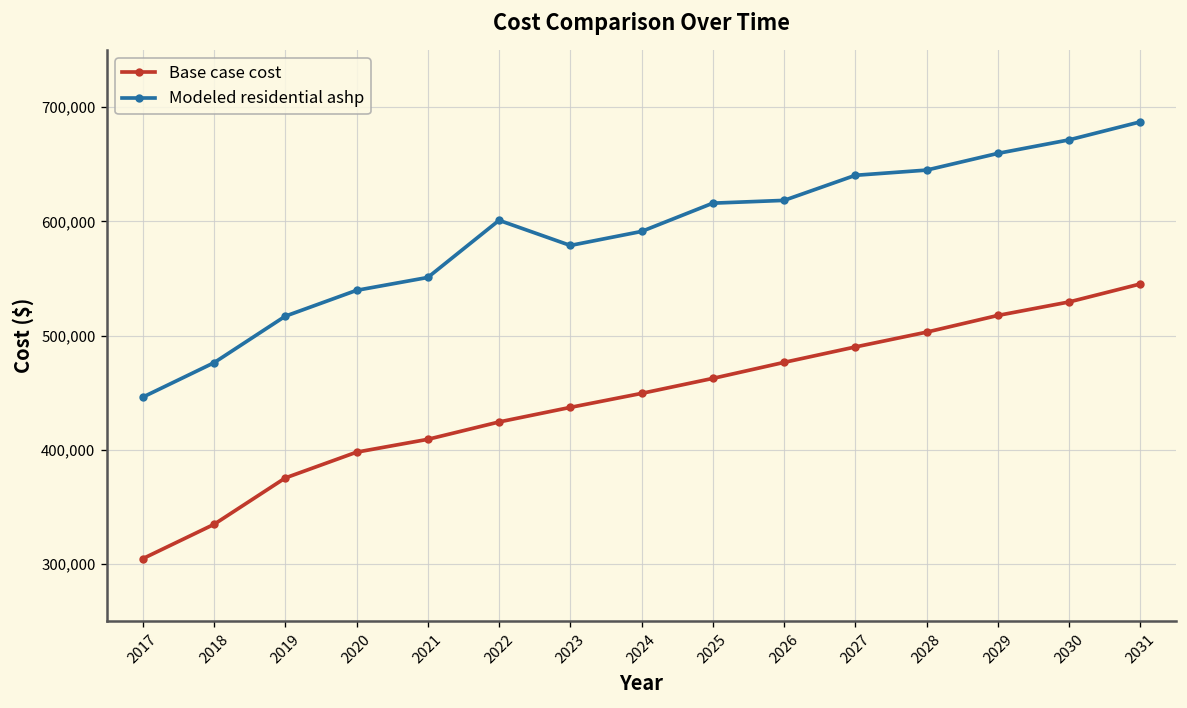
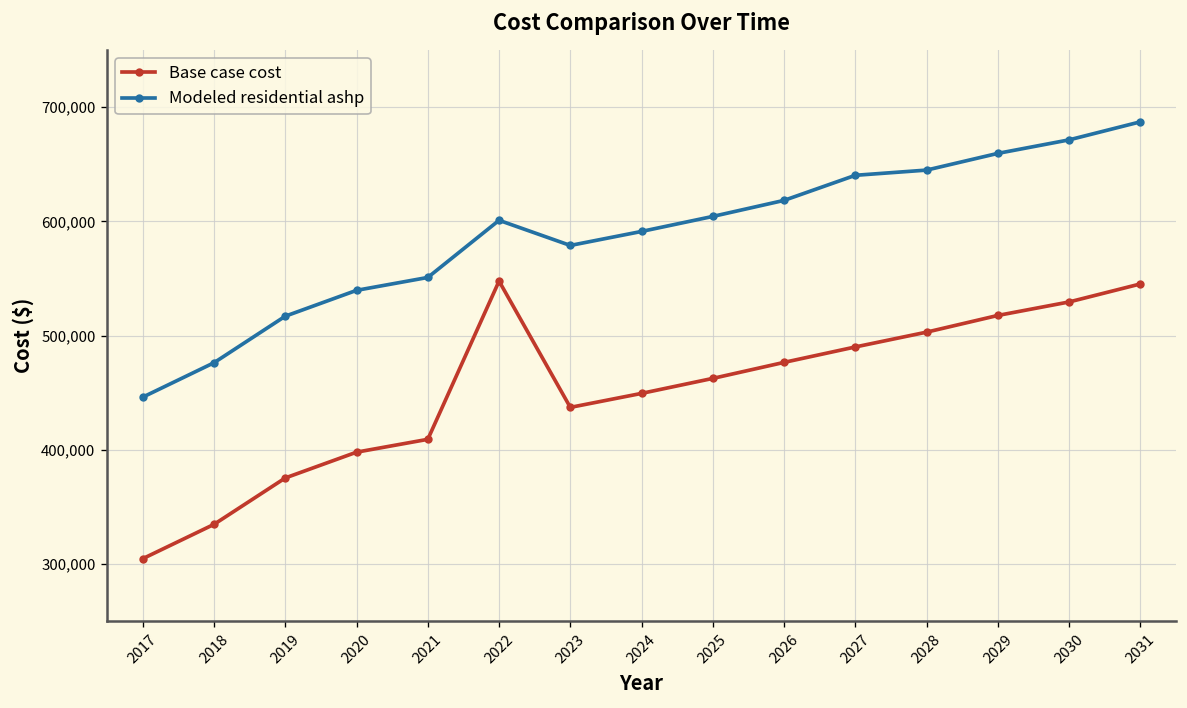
Base case cost, 2022: 420,000 -> 550,000
Modeled residential ashp, 2025: 620,000 -> 600,000
